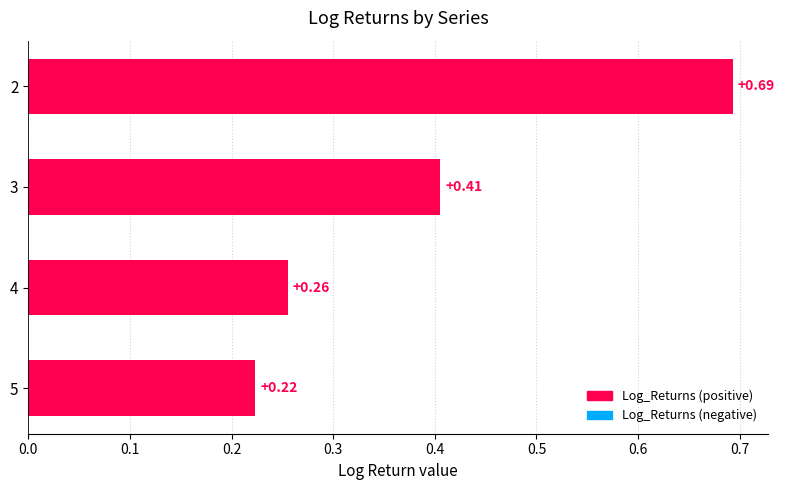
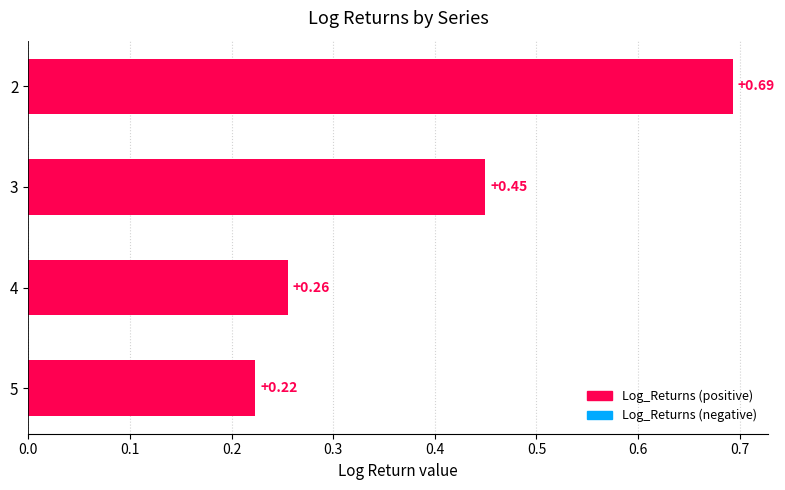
3: +0.41 -> +0.45
